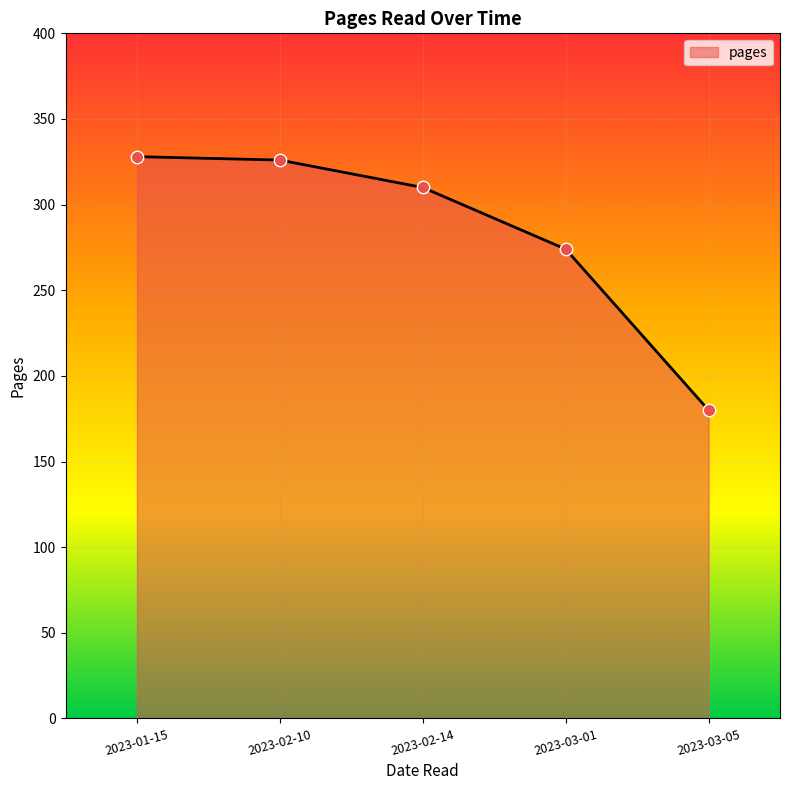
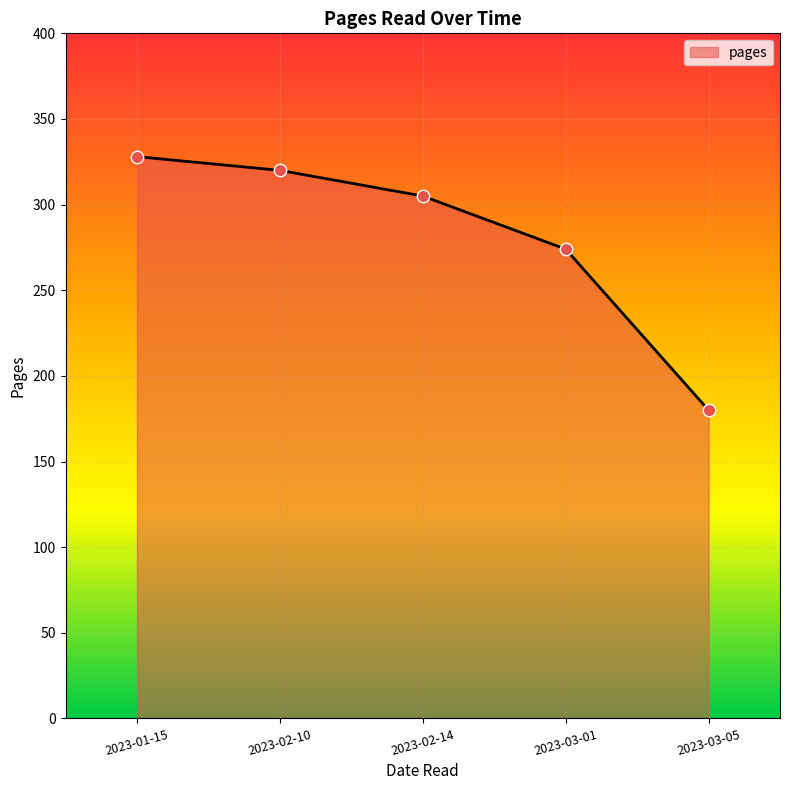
2023-02-10: 326 -> 320
2023-02-14: 310 -> 305
